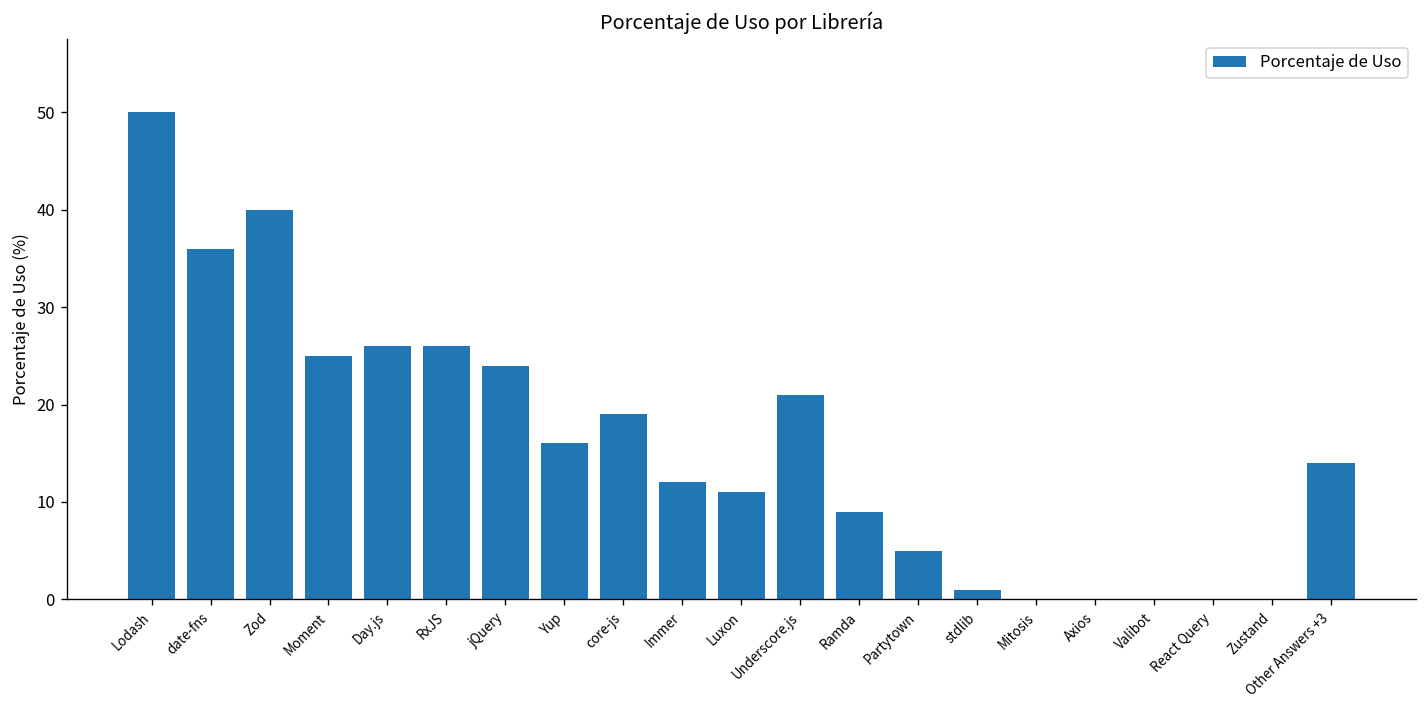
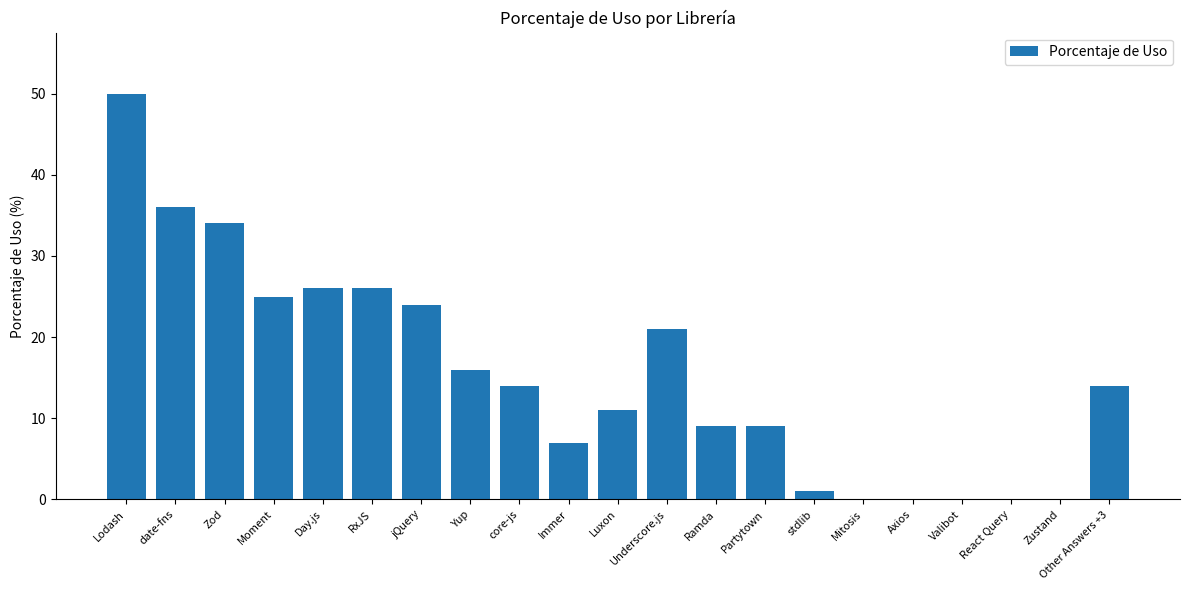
Zod: 40 -> 34
core-js: 19 -> 14
Immer: 12 -> 7
Partytown: 5 -> 9
